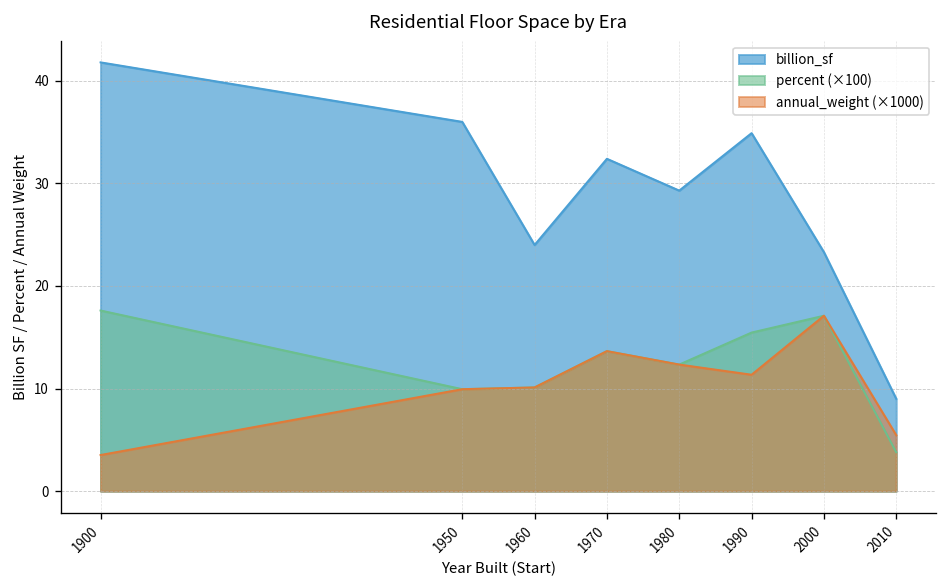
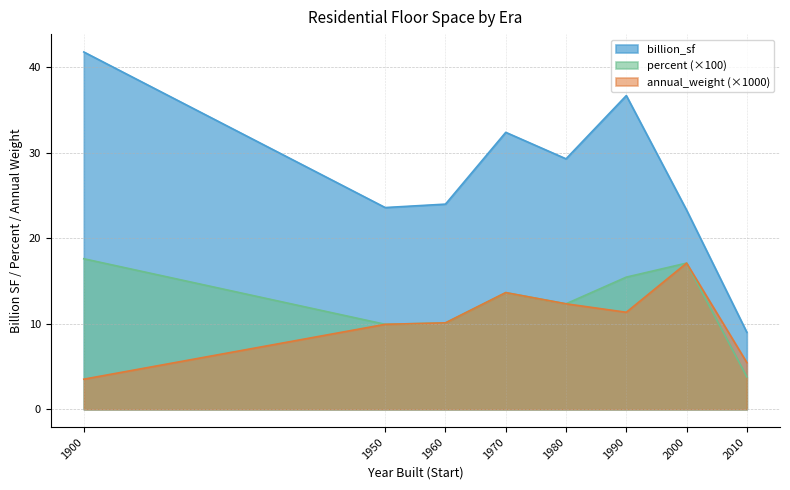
billion_sf, 1950: 36 -> 24
billion_sf, 1990: 35 -> 37
